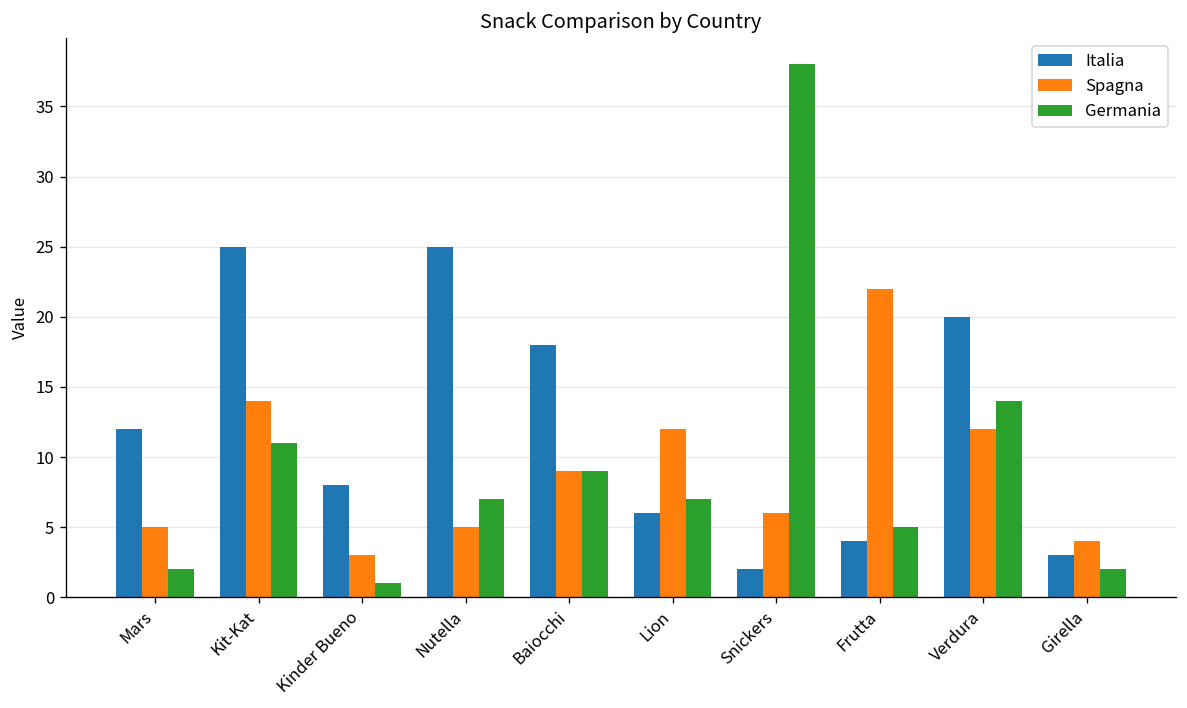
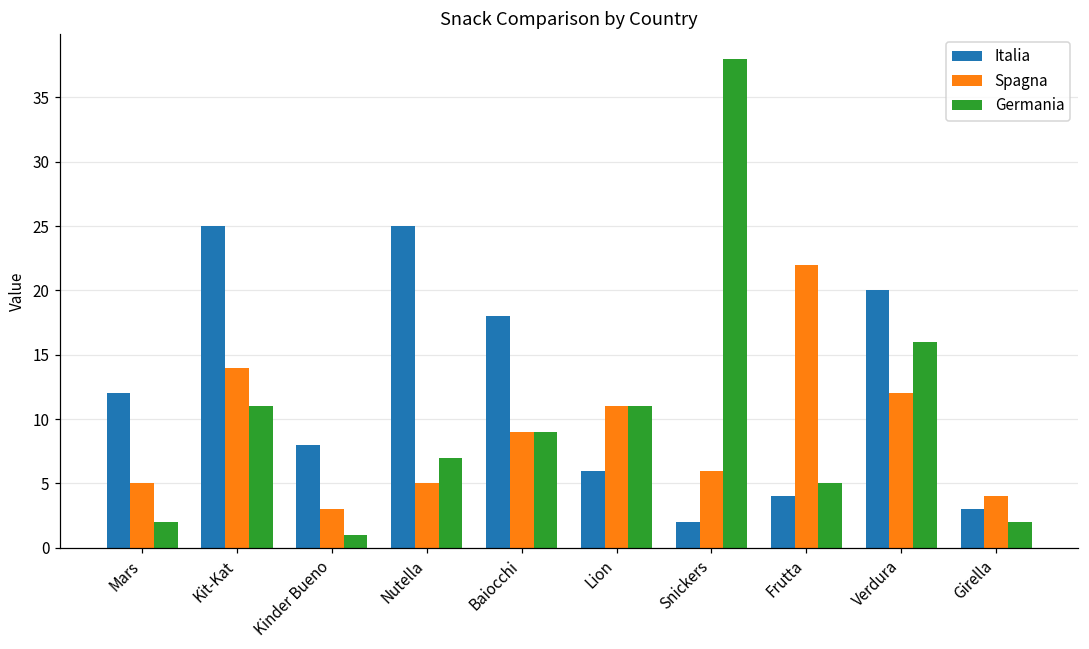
Spagna, Lion: 12 -> 11
Germania, Lion: 7 -> 11
Germania, Verdura: 14 -> 16
